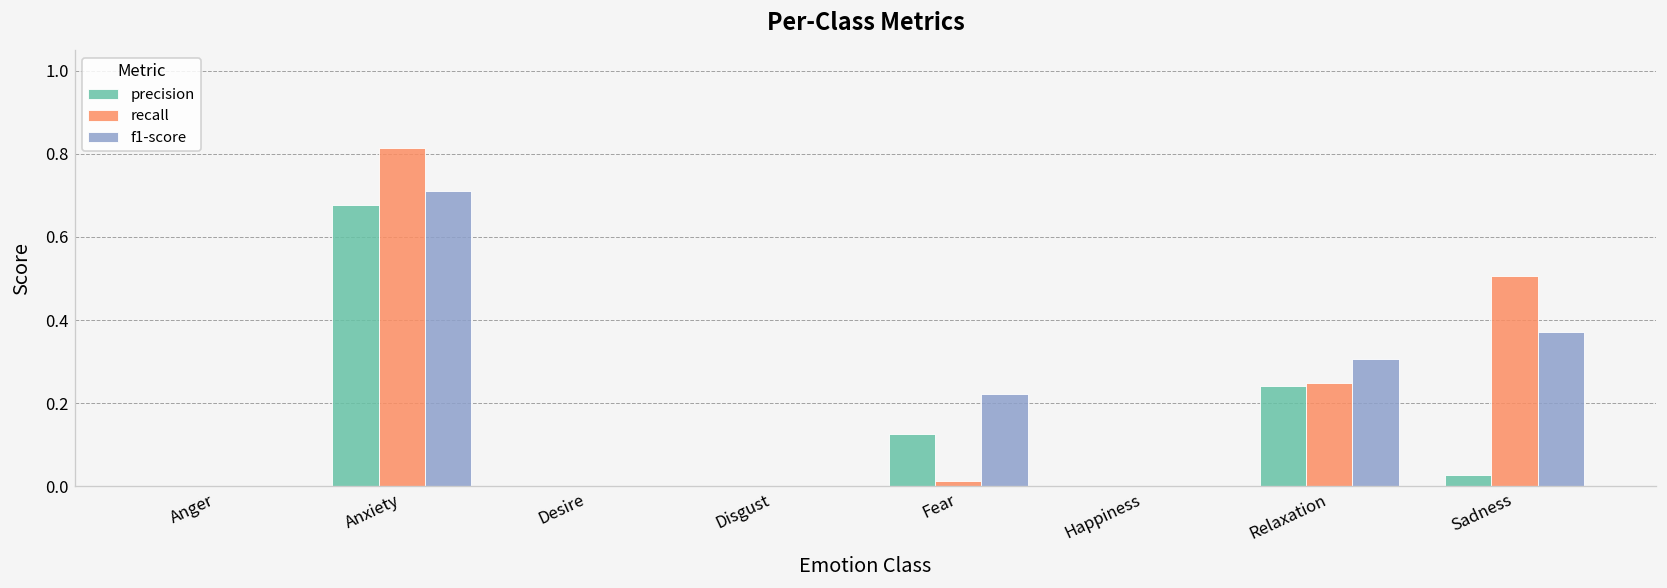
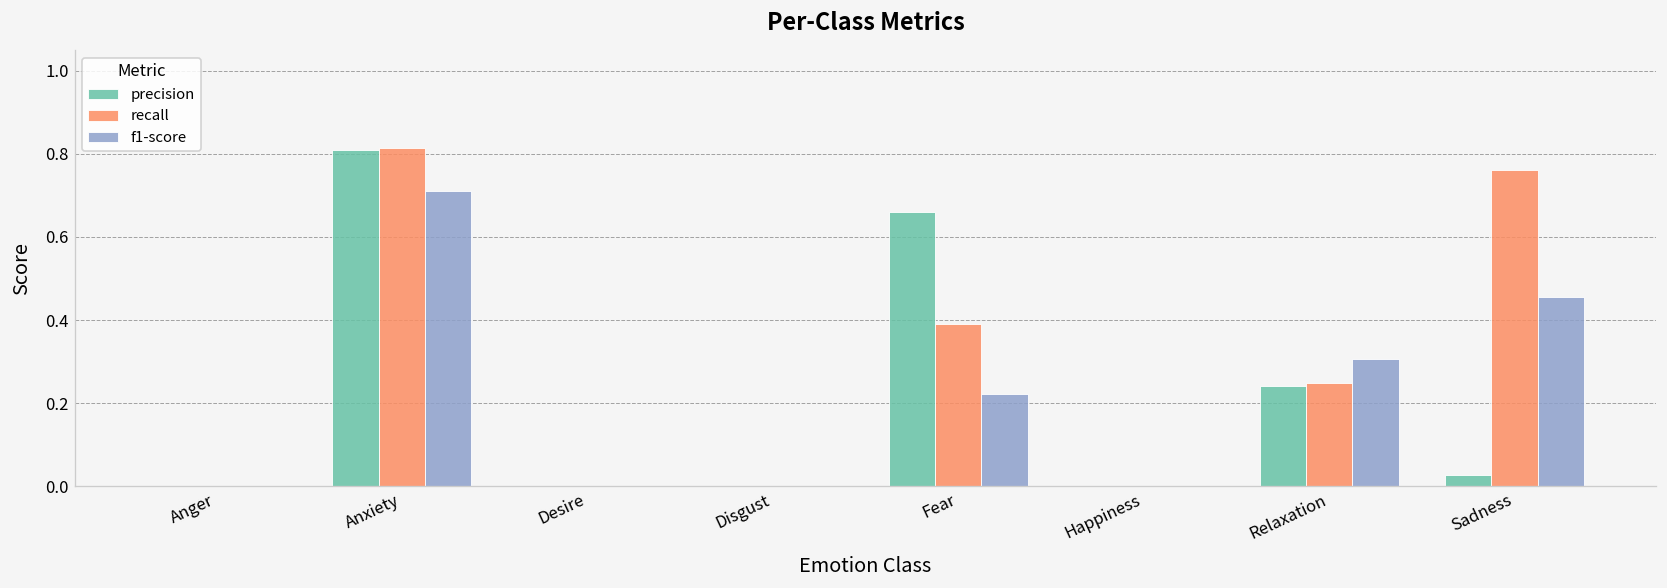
precision, Anxiety: 0.68 -> 0.81
precision, Fear: 0.13 -> 0.66
recall, Fear: 0.01 -> 0.39
recall, Sadness: 0.51 -> 0.76
f1-score, Sadness: 0.37 -> 0.45
